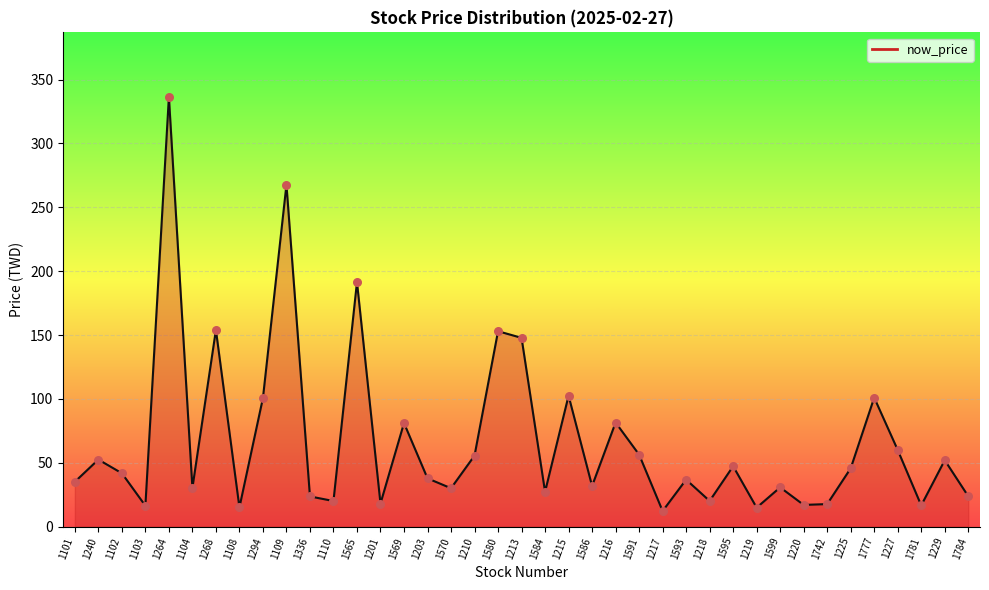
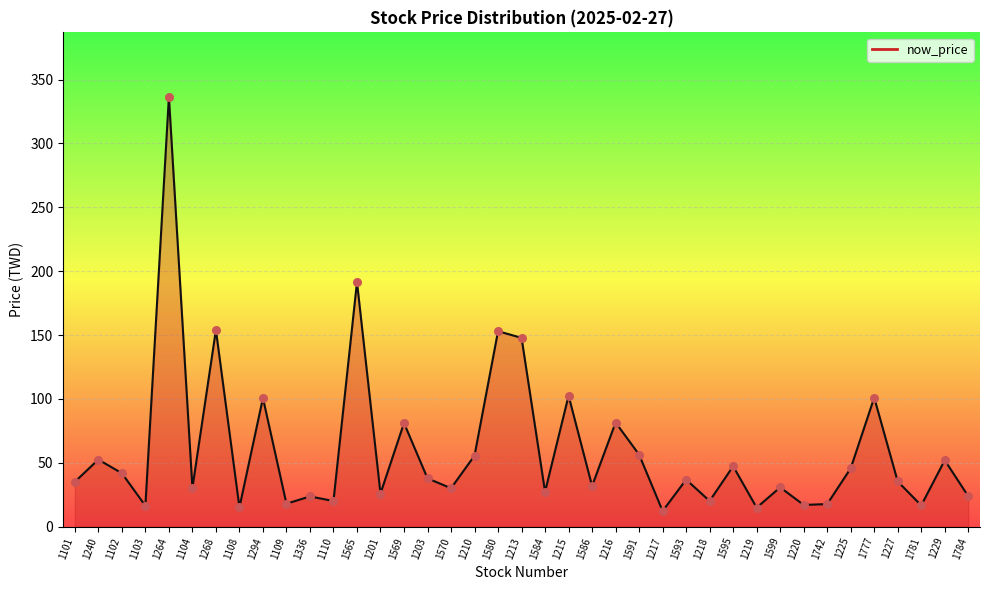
1109: 268 -> 18
1201: 18 -> 26
1227: 60 -> 35
